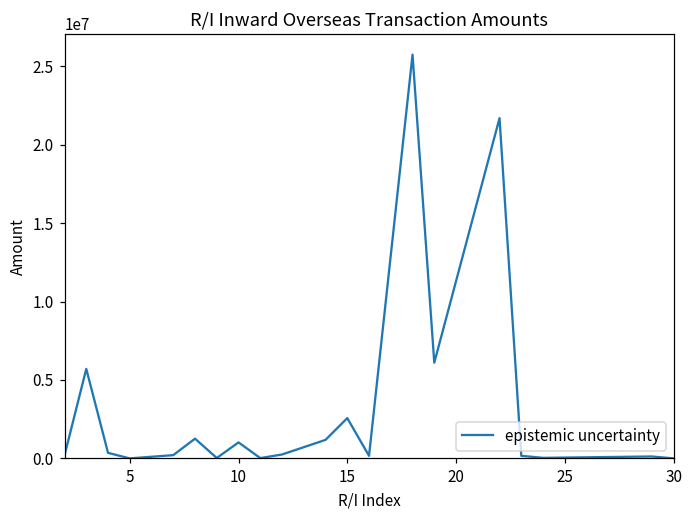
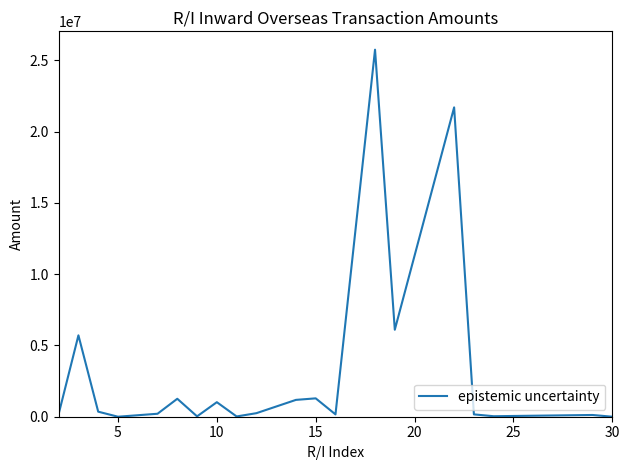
15: 2600000 -> 1300000
